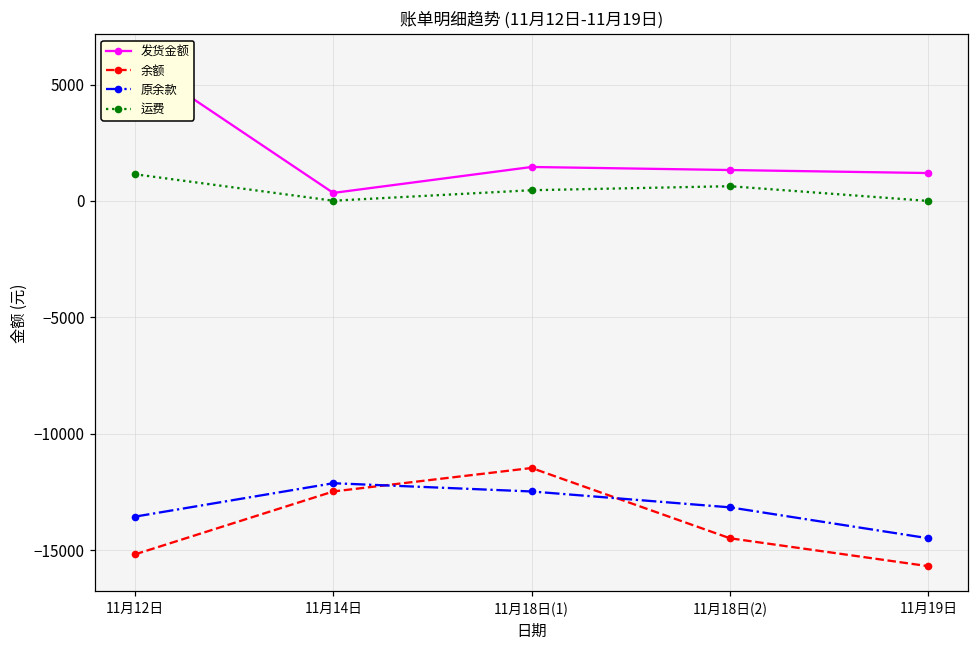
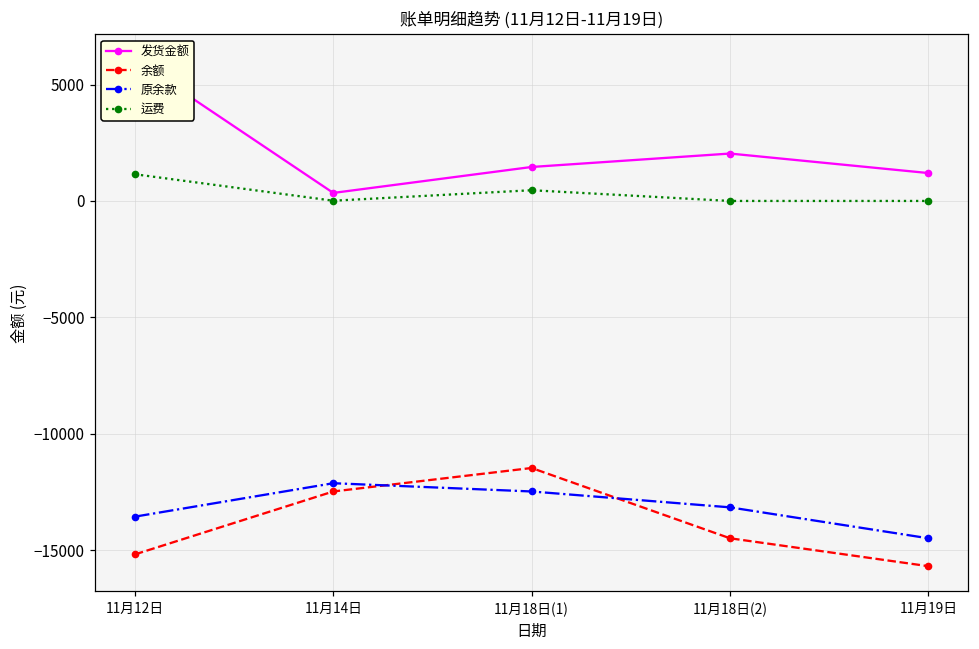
发货金额, 11月18日(2): 1300 -> 2000
运费, 11月18日(2): 600 -> 0
